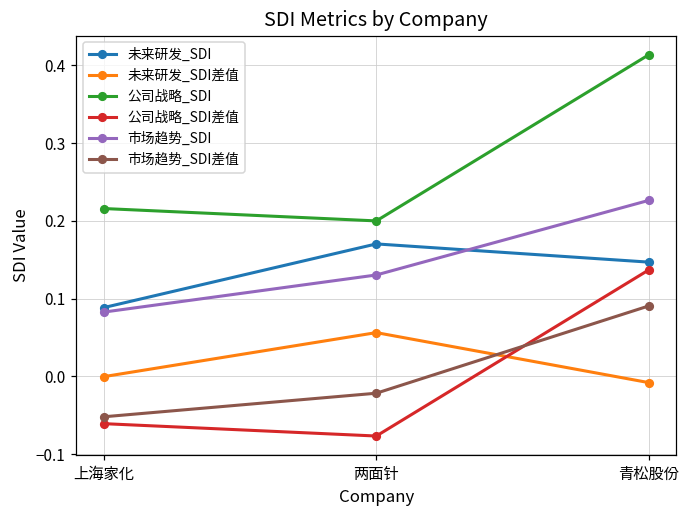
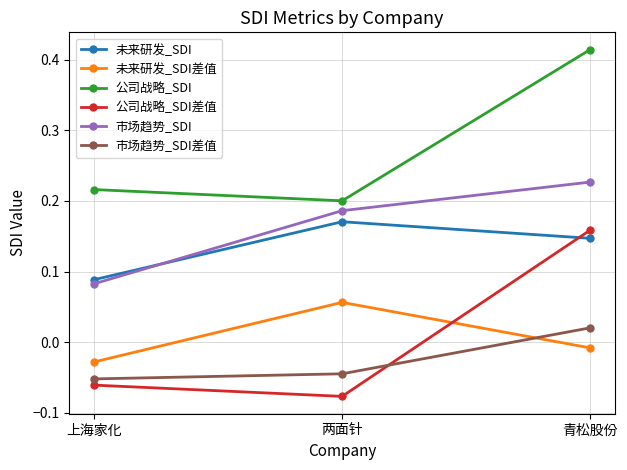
未来研发_SDI差值, 上海家化: 0.00 -> -0.03
市场趋势_SDI, 两面针: 0.13 -> 0.19
市场趋势_SDI差值, 两面针: -0.02 -> -0.04
公司战略_SDI差值, 青松股份: 0.14 -> 0.16
市场趋势_SDI差值, 青松股份: 0.09 -> 0.02
